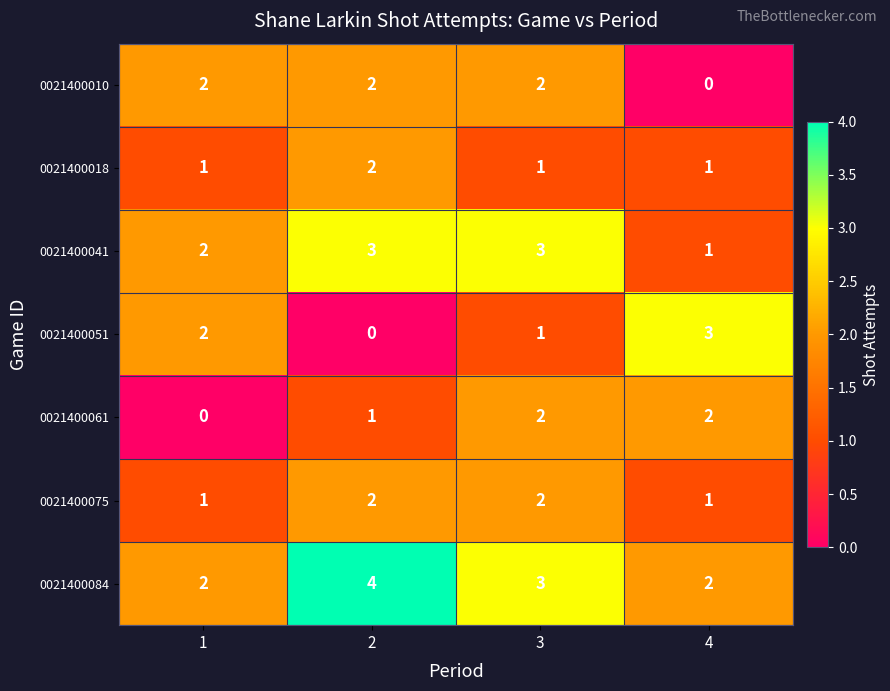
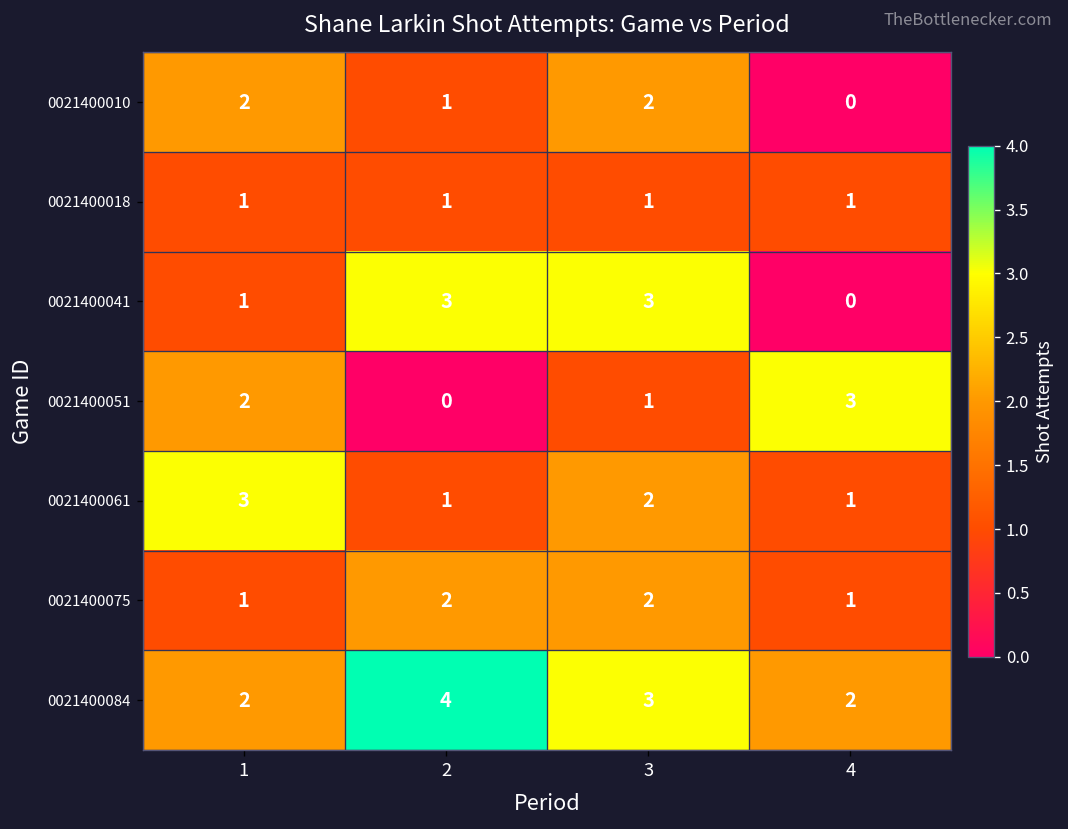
0021400010, 2: 2 -> 1
0021400018, 2: 2 -> 1
0021400041, 1: 2 -> 1
0021400041, 4: 1 -> 0
0021400061, 1: 0 -> 3
0021400061, 4: 2 -> 1
